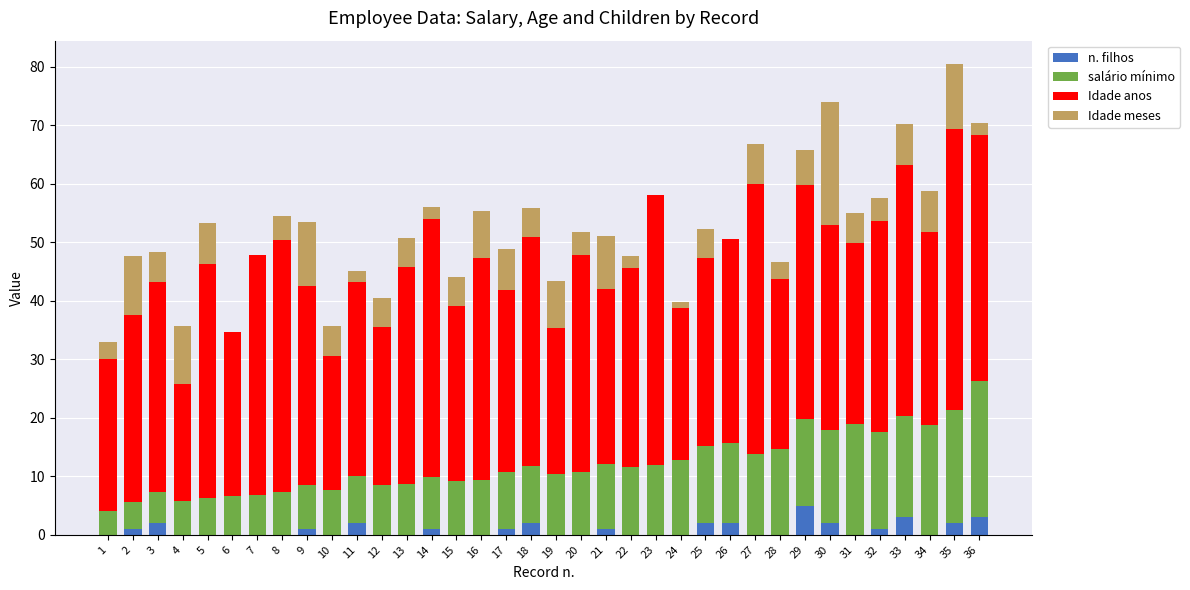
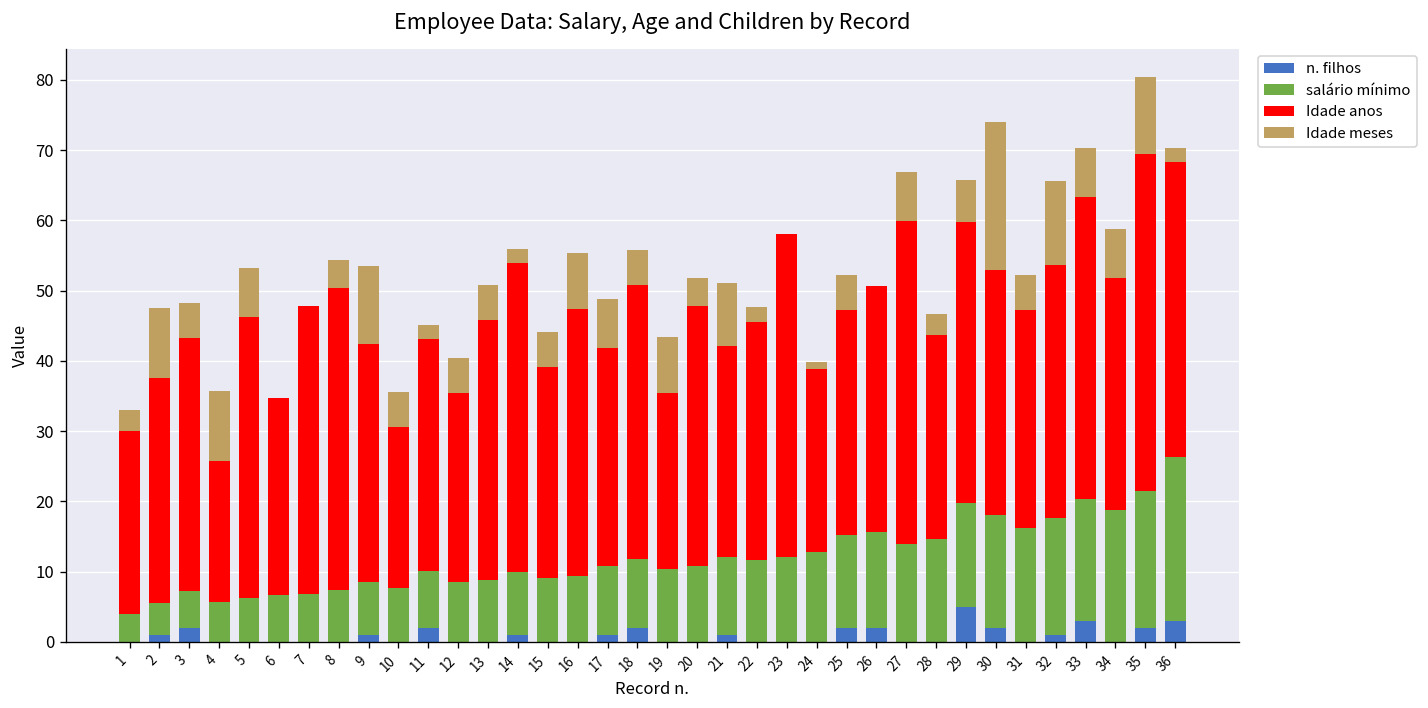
salário mínimo, 31: 19 -> 16
Idade meses, 32: 4 -> 12
